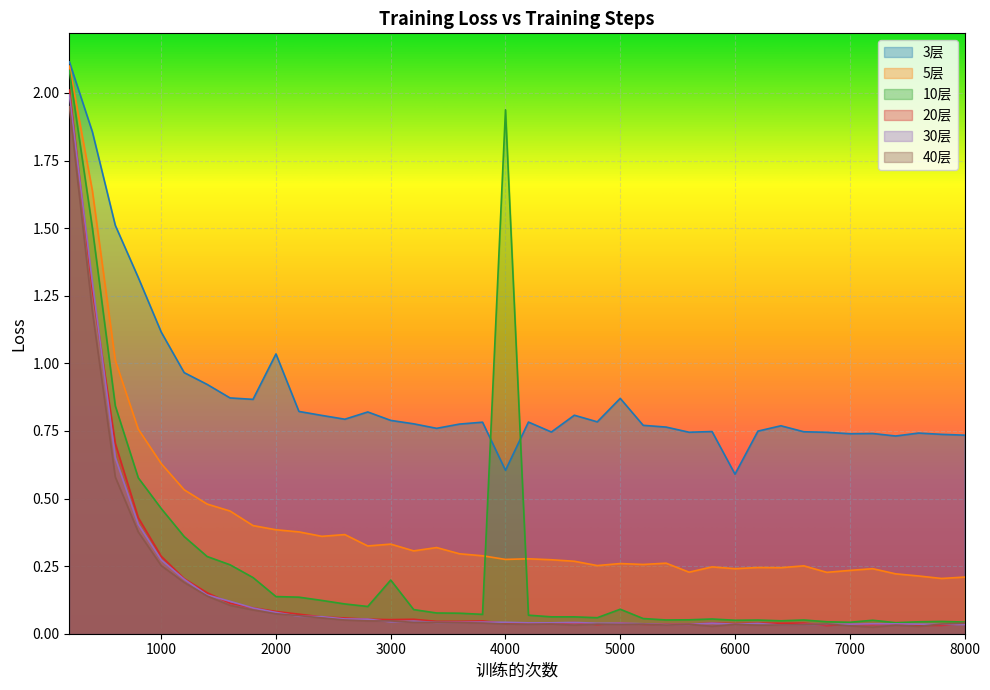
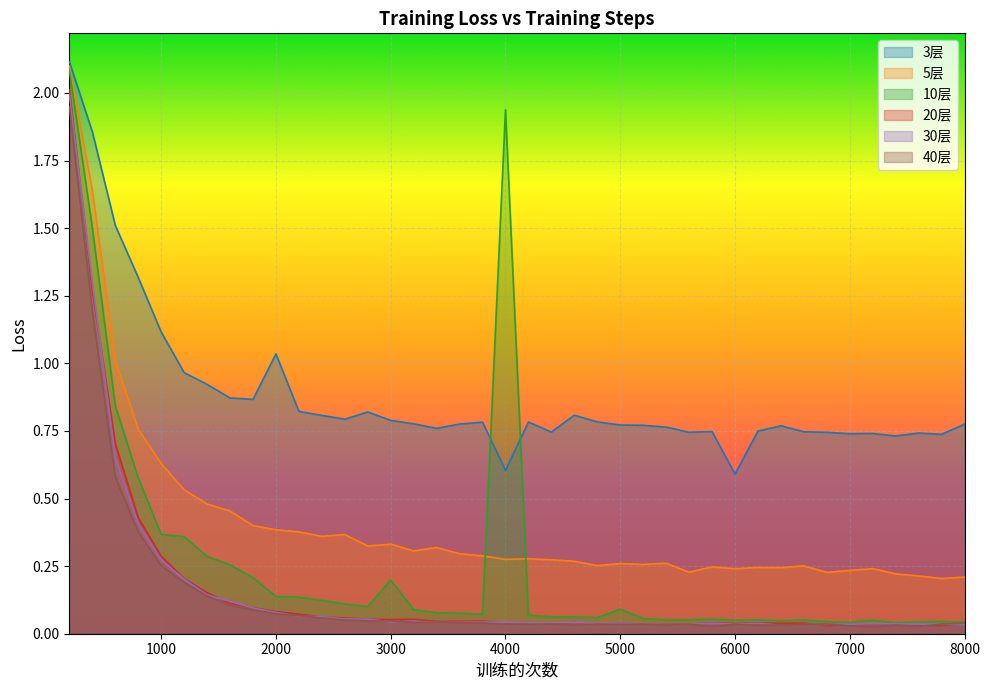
10层, 1000: 0.46 -> 0.37
3层, 5000: 0.87 -> 0.77
3层, 8000: 0.73 -> 0.78
